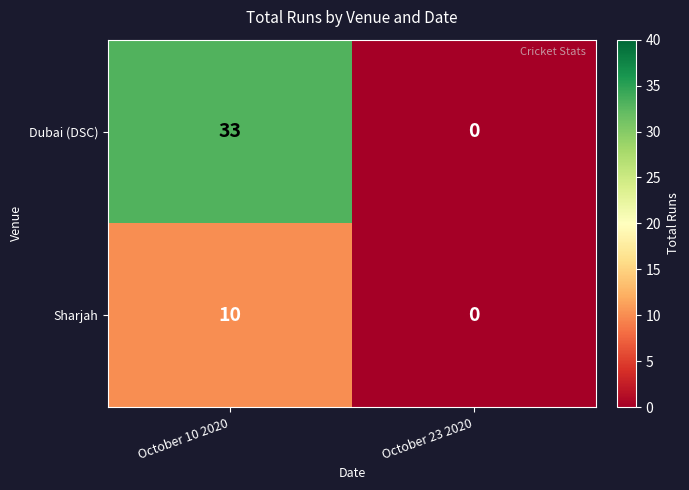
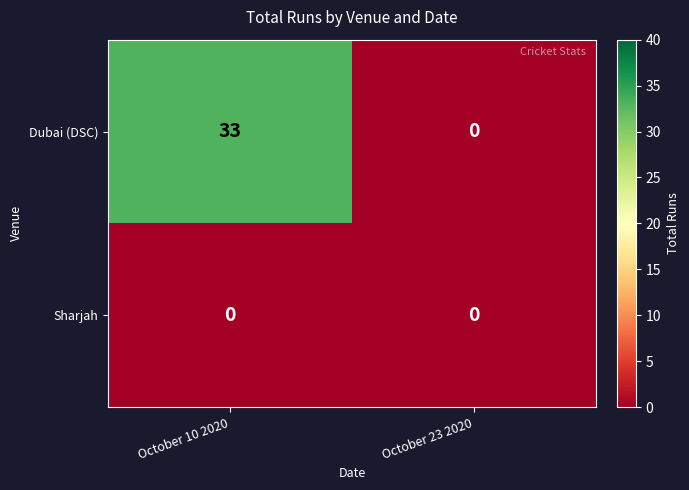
Sharjah, October 10 2020: 10 -> 0
